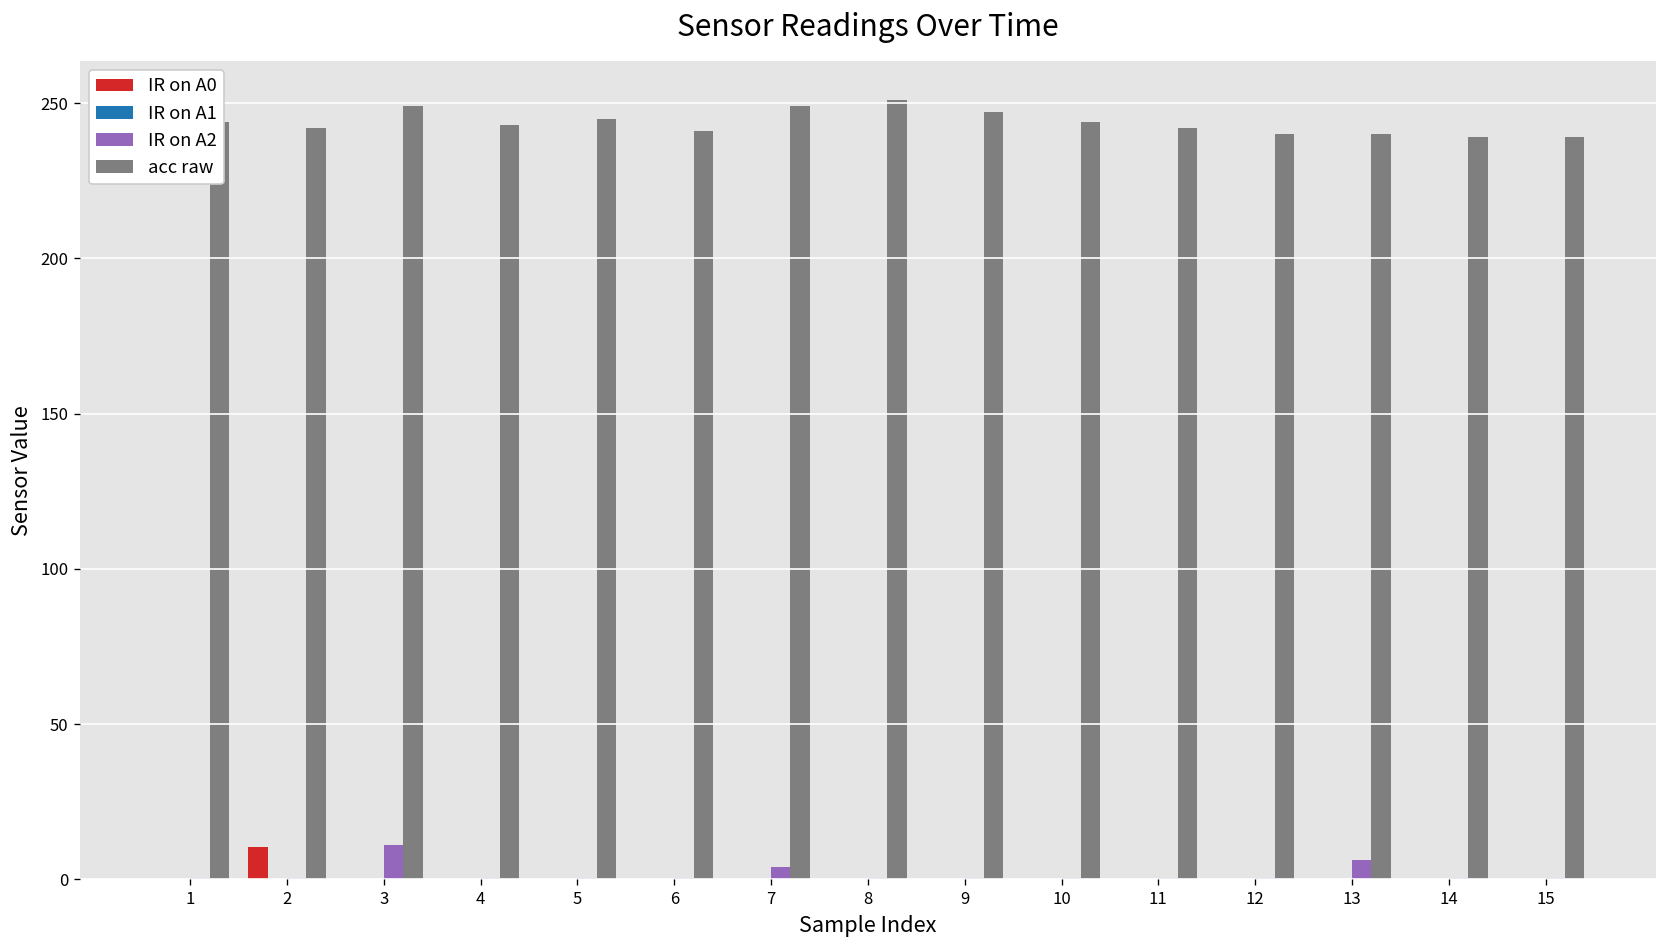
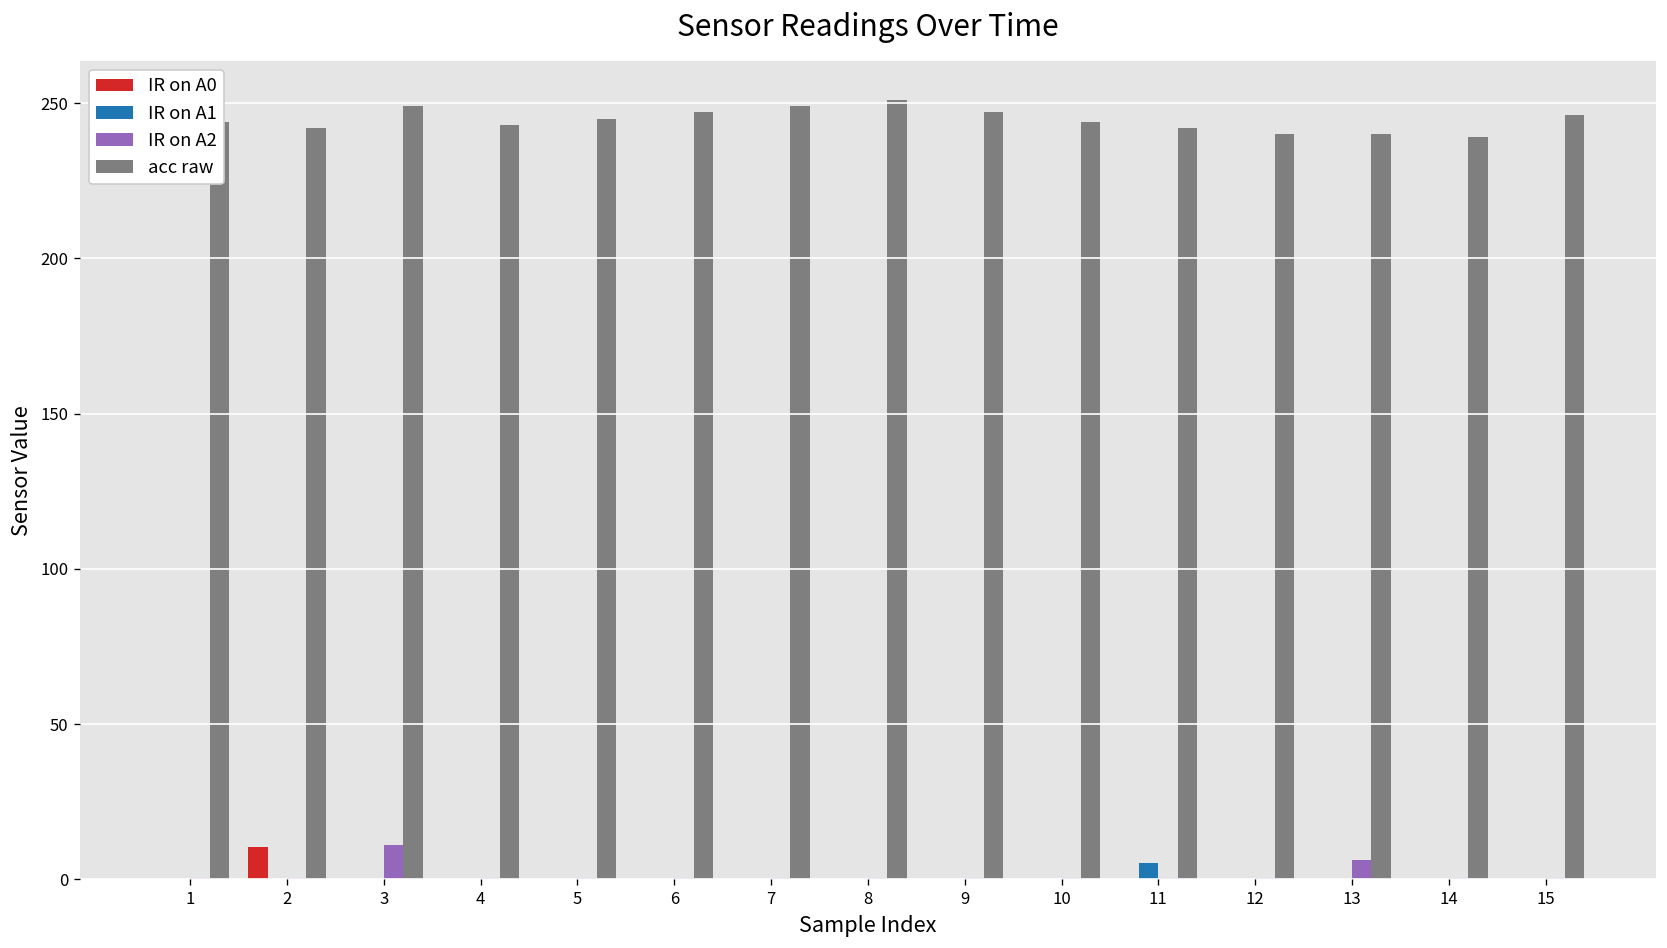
acc raw, 6: 241 -> 247
IR on A2, 7: 4 -> 0
IR on A1, 11: 0 -> 5
acc raw, 15: 239 -> 246
